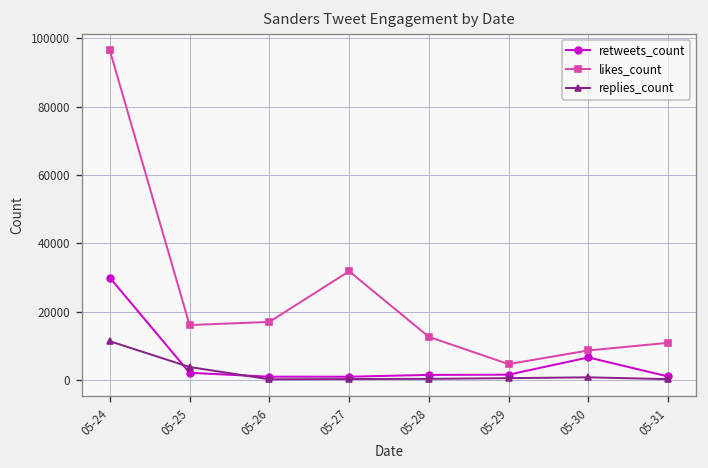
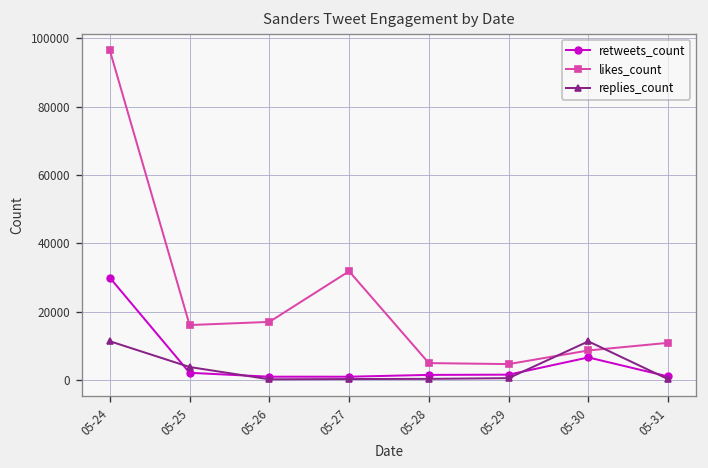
likes_count, 05-28: 13000 -> 5000
replies_count, 05-30: 1000 -> 11000
